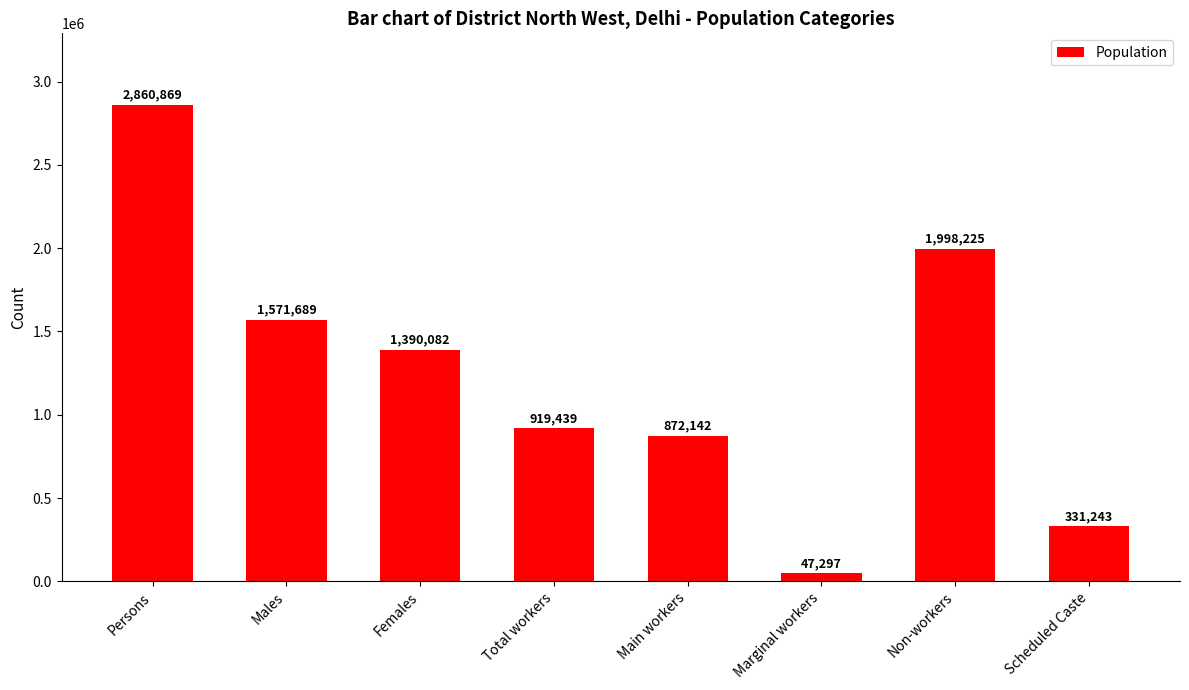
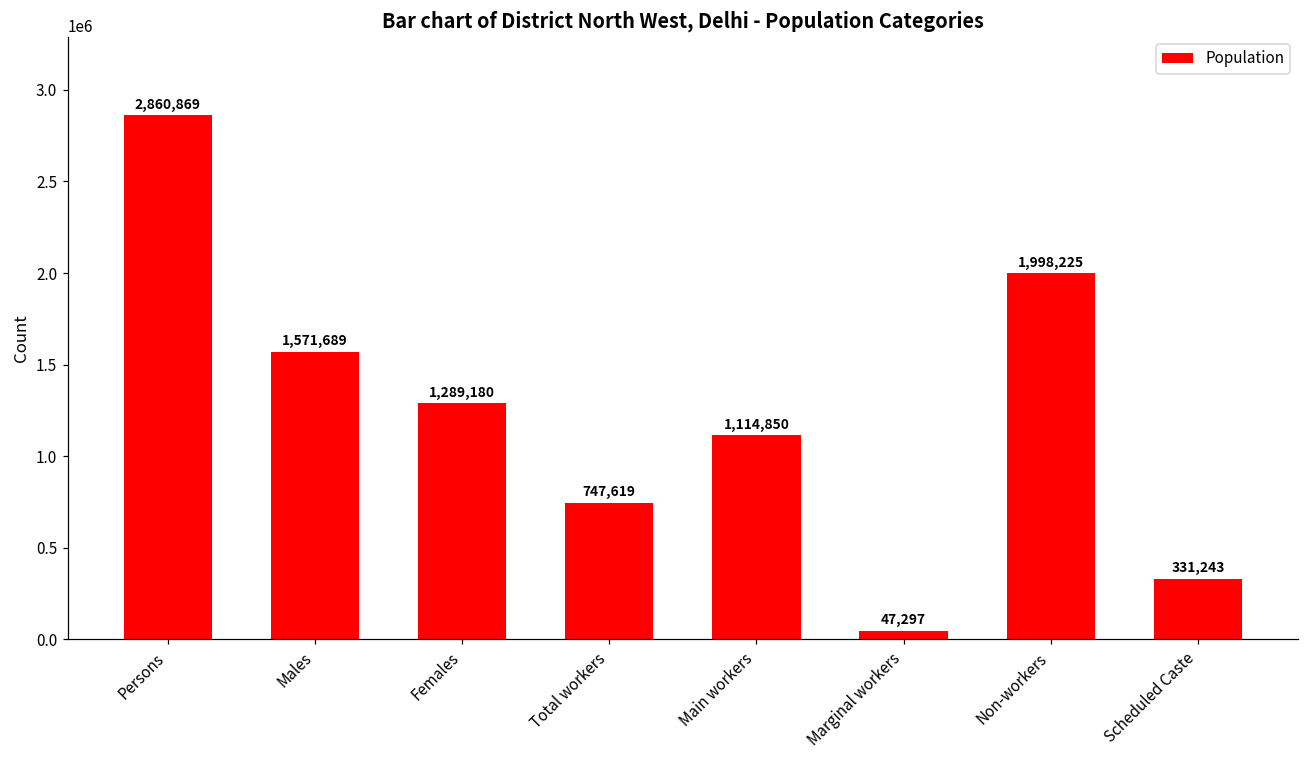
Females: 1,390,082 -> 1,289,180
Total workers: 919,439 -> 747,619
Main workers: 872,142 -> 1,114,850
